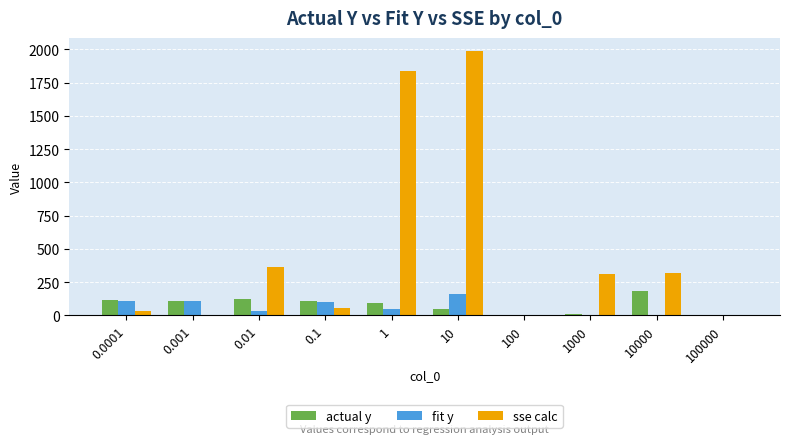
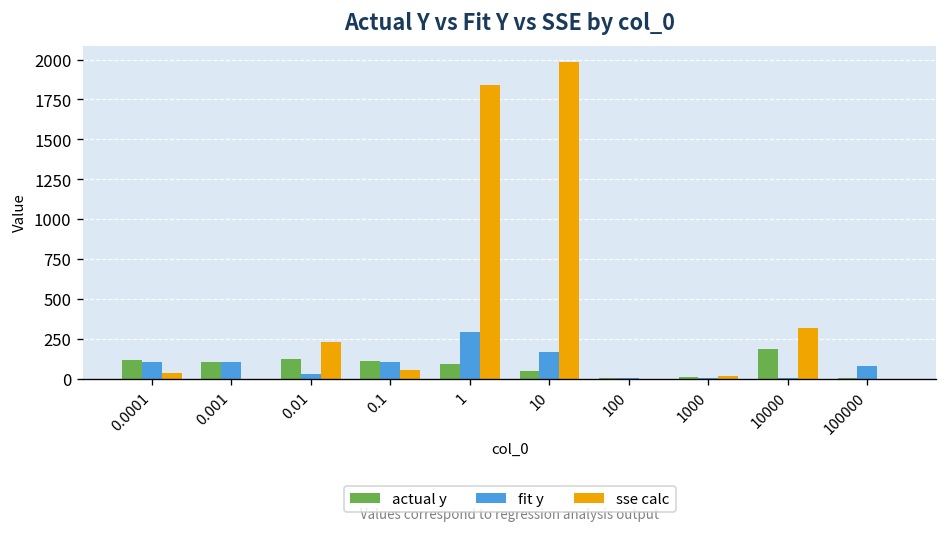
sse calc, 0.01: 360 -> 230
fit y, 1: 50 -> 290
sse calc, 1000: 310 -> 10
fit y, 100000: 10 -> 80
